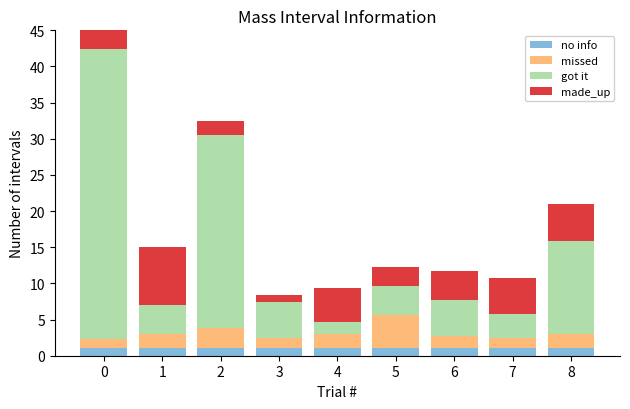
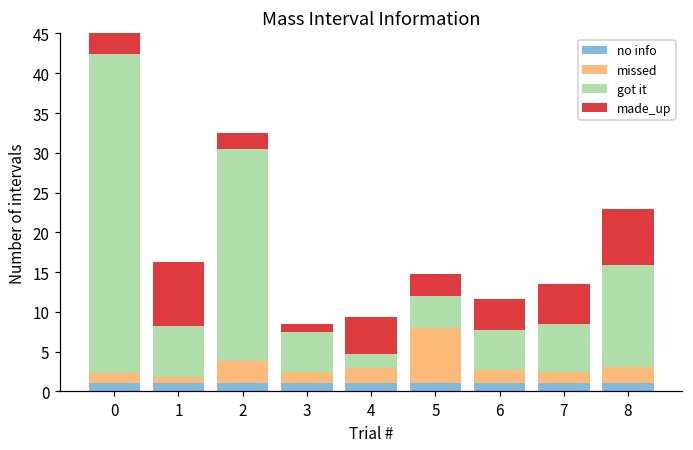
missed, 1: 2 -> 1
got it, 1: 4 -> 7
missed, 5: 5 -> 7
got it, 7: 3 -> 6
made_up, 8: 5 -> 7
